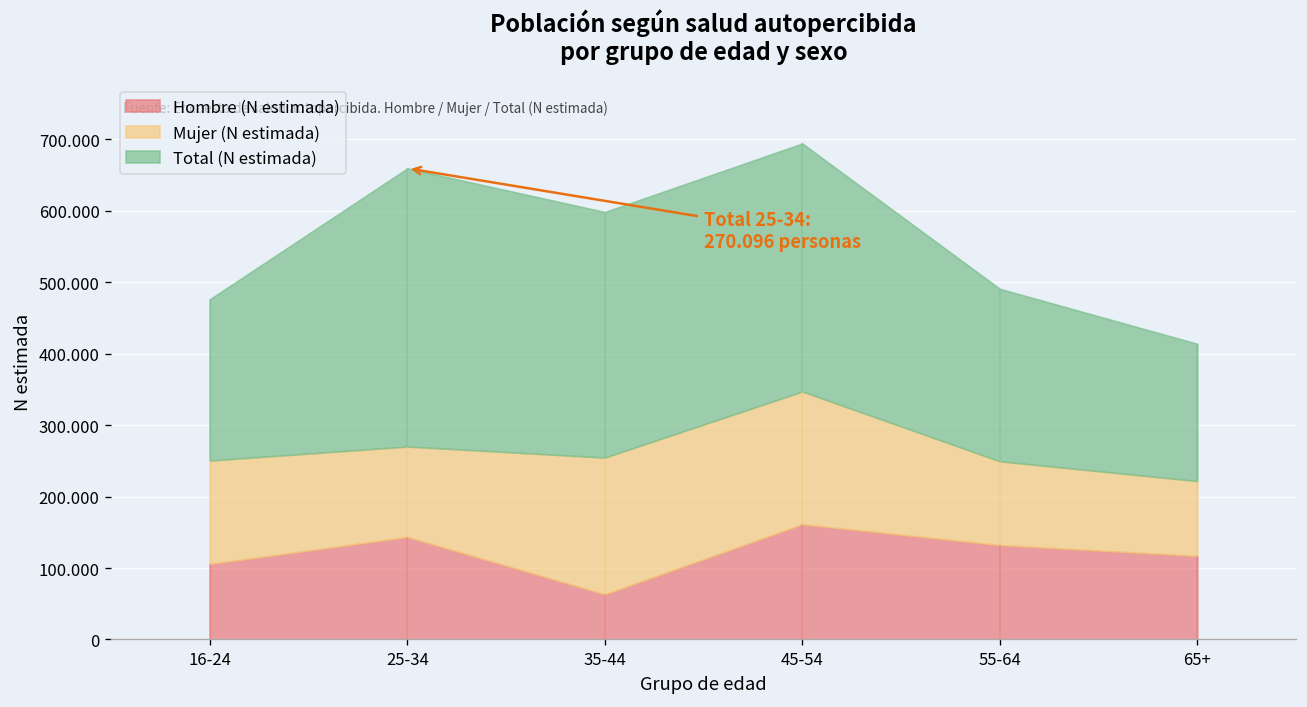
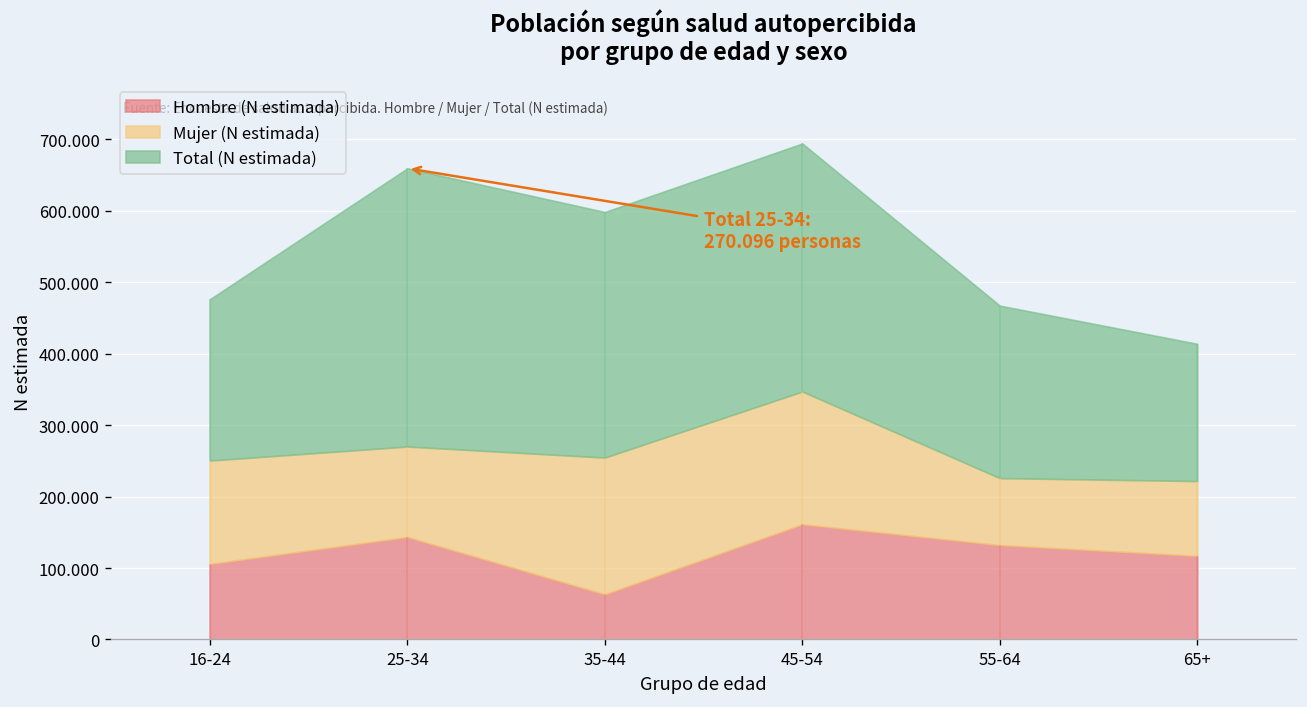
Mujer (N estimada), 55-64: 120 -> 90
